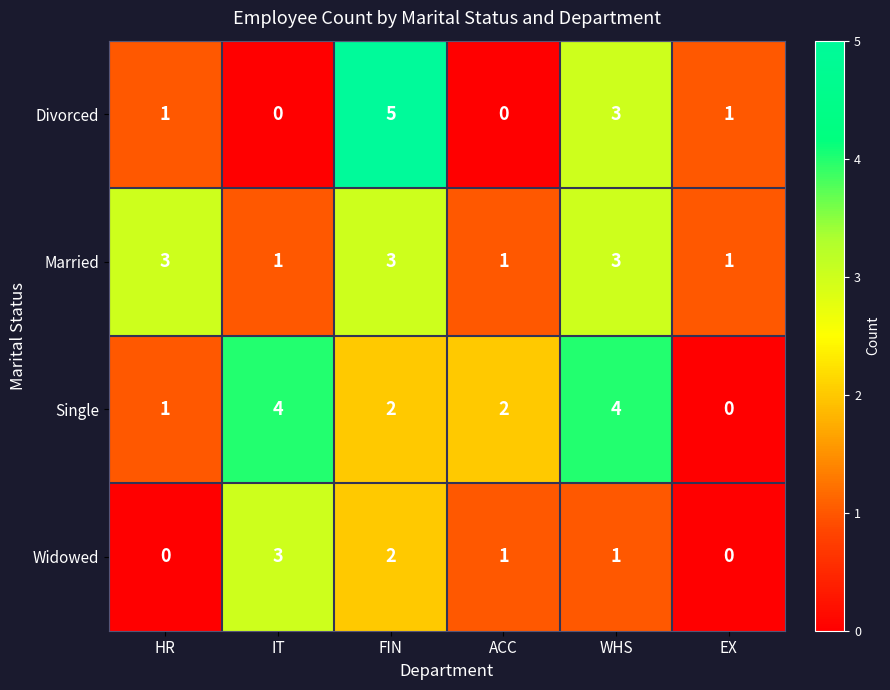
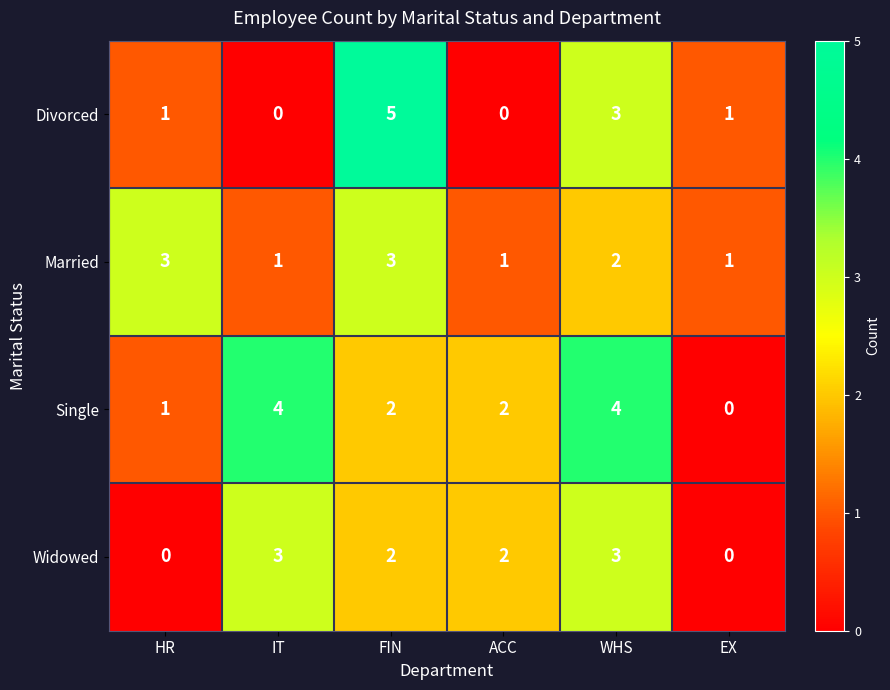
Married, WHS: 3 -> 2
Widowed, ACC: 1 -> 2
Widowed, WHS: 1 -> 3
